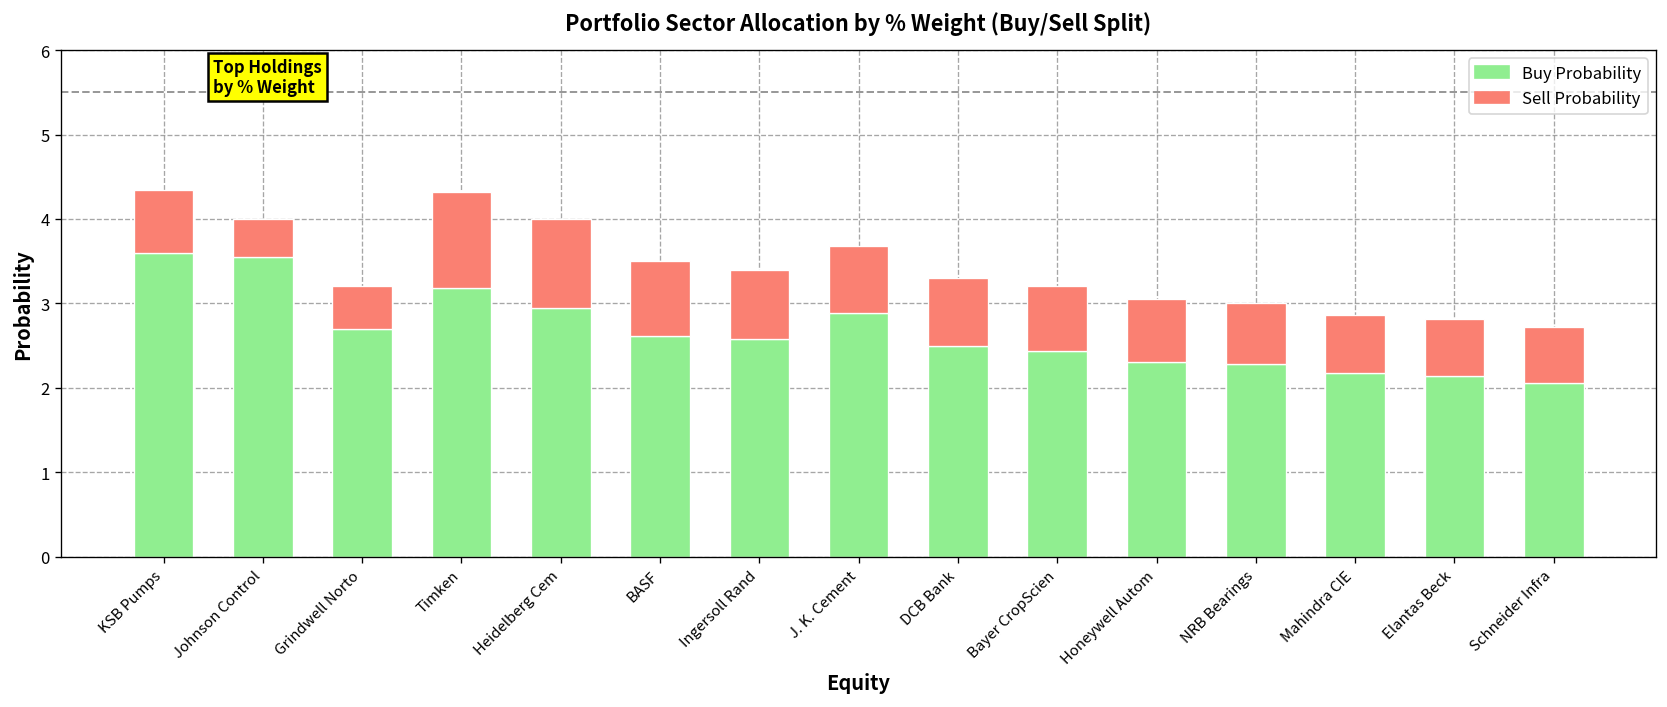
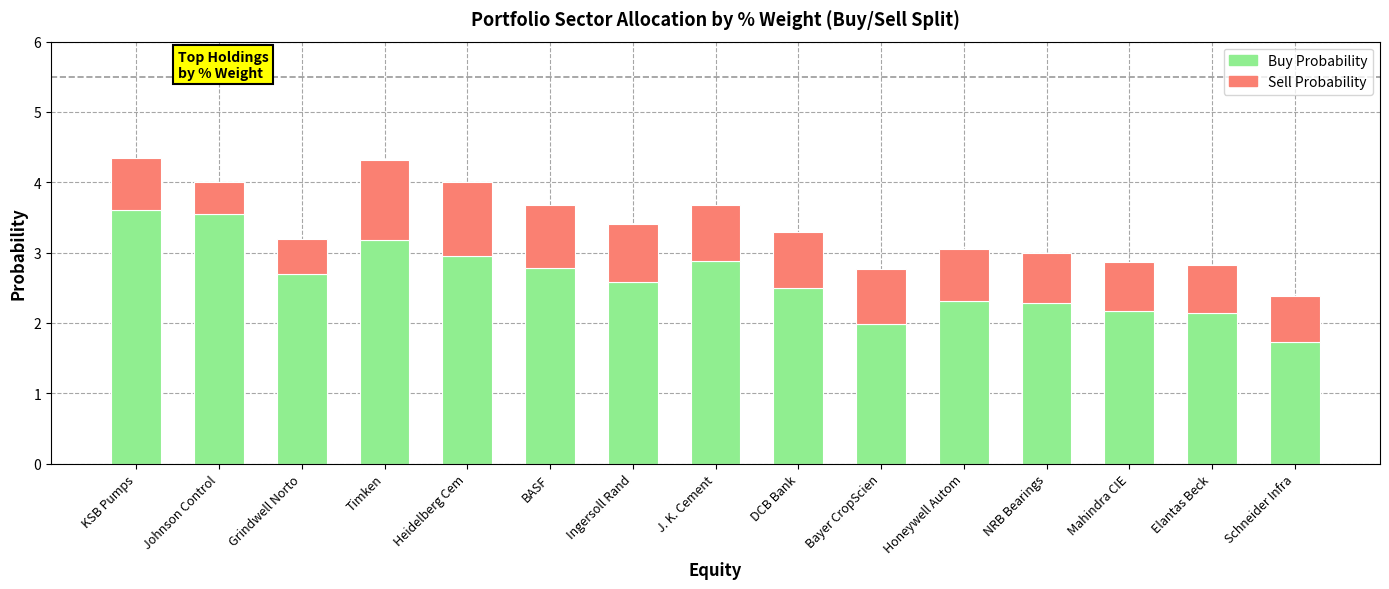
Buy Probability, BASF: 2.6 -> 2.8
Buy Probability, Bayer CropScien: 2.4 -> 2.0
Buy Probability, Schneider Infra: 2.1 -> 1.7
